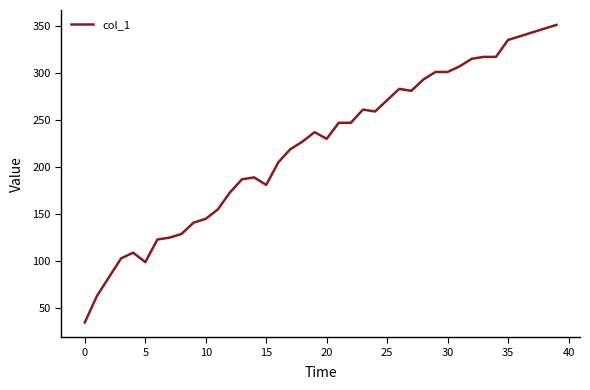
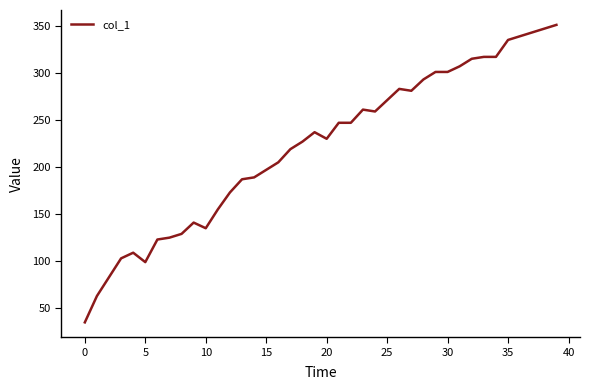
10: 150 -> 140
15: 180 -> 200
